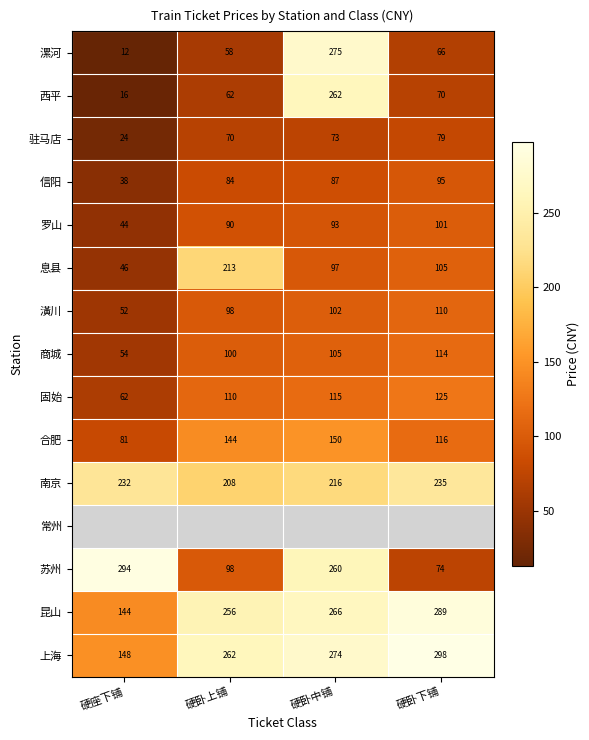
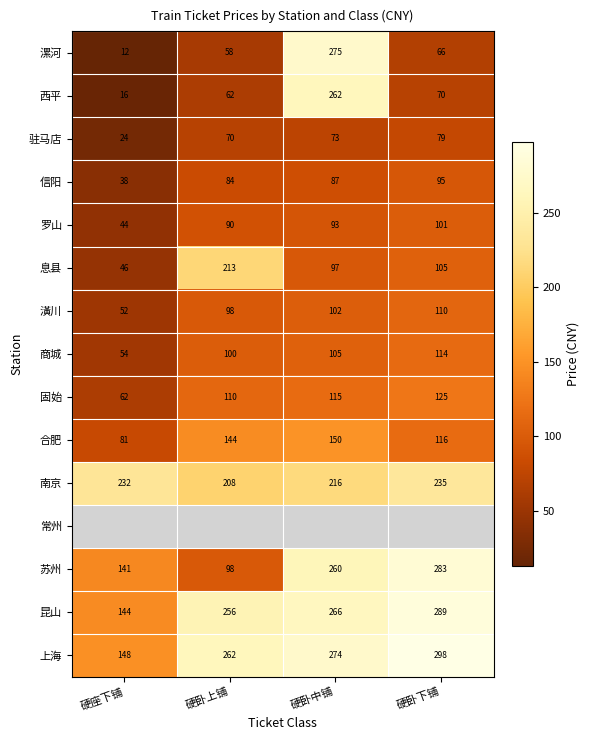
苏州, 硬座下铺: 294 -> 141
苏州, 硬卧下铺: 74 -> 283
